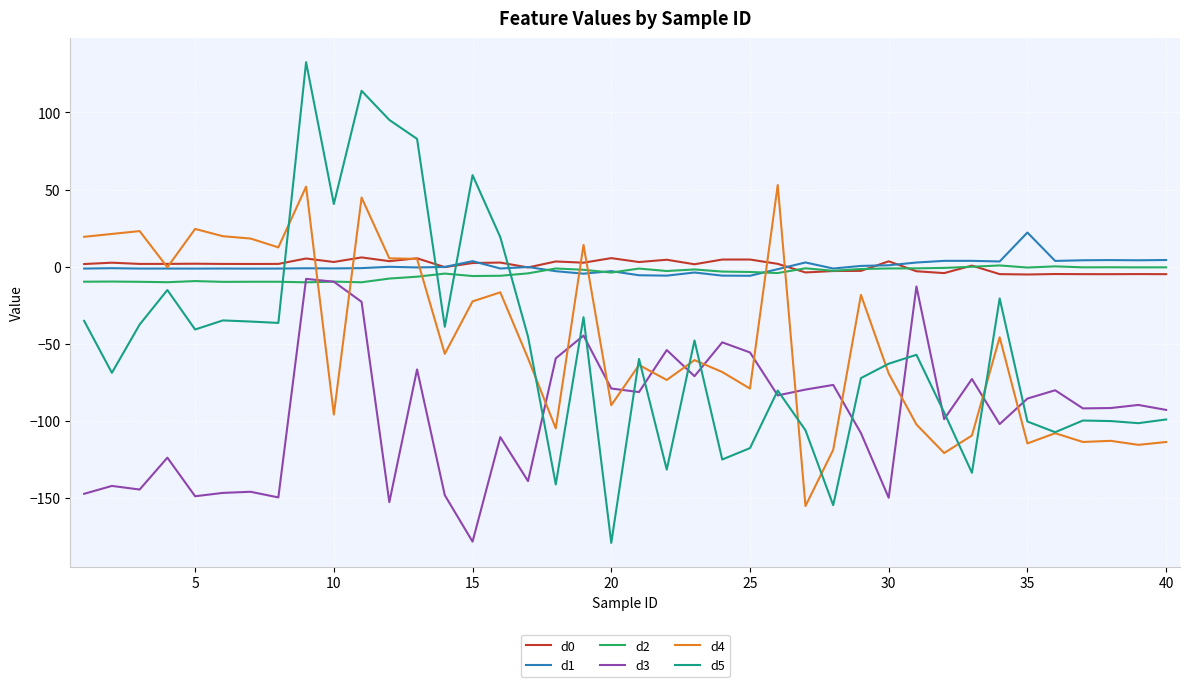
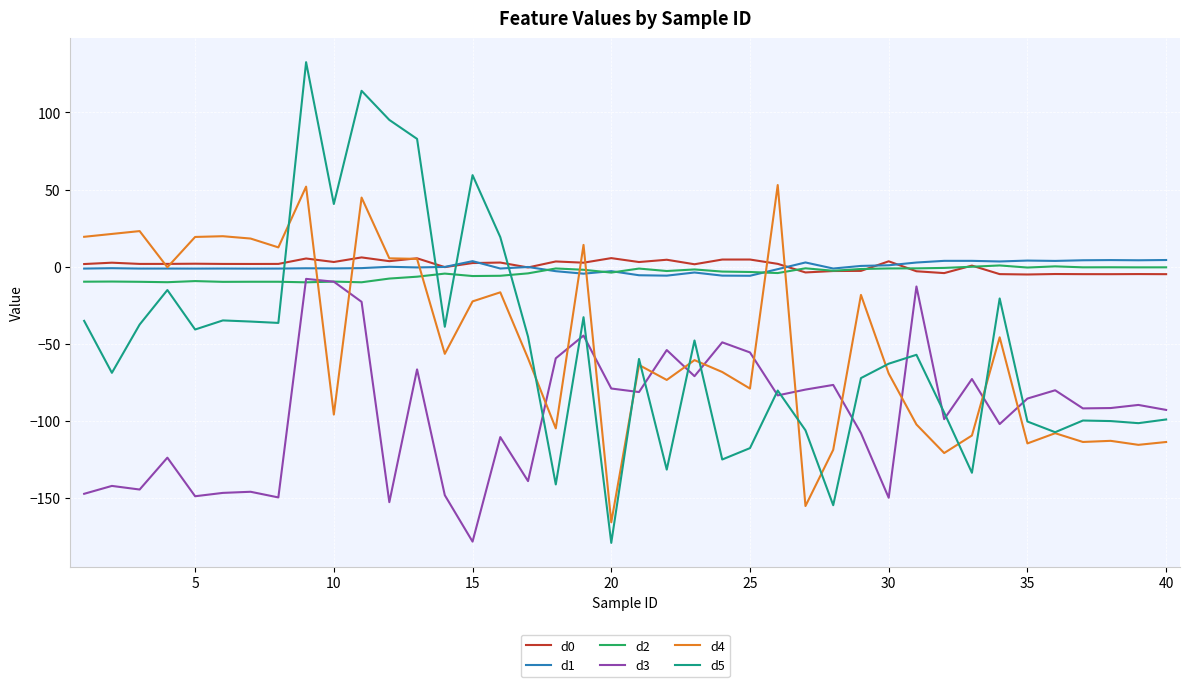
d4, 5: 24 -> 19
d4, 20: -90 -> -166
d1, 35: 22 -> 4
